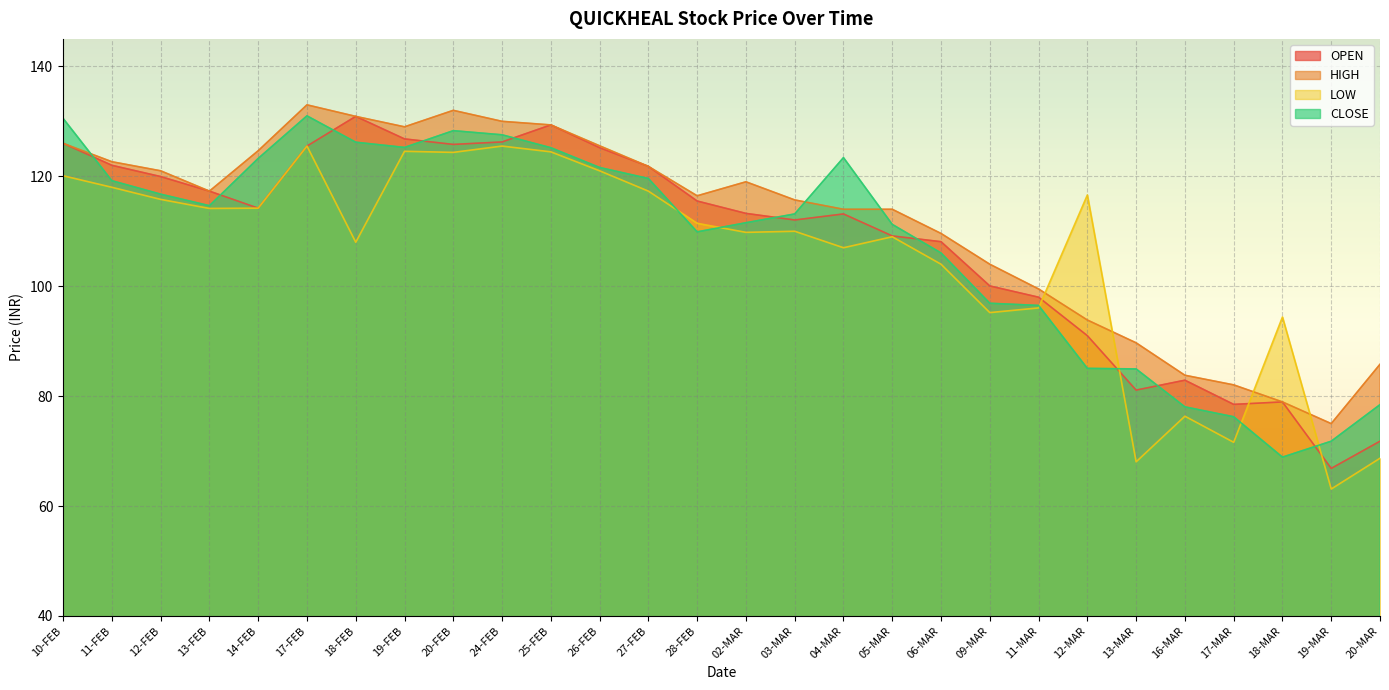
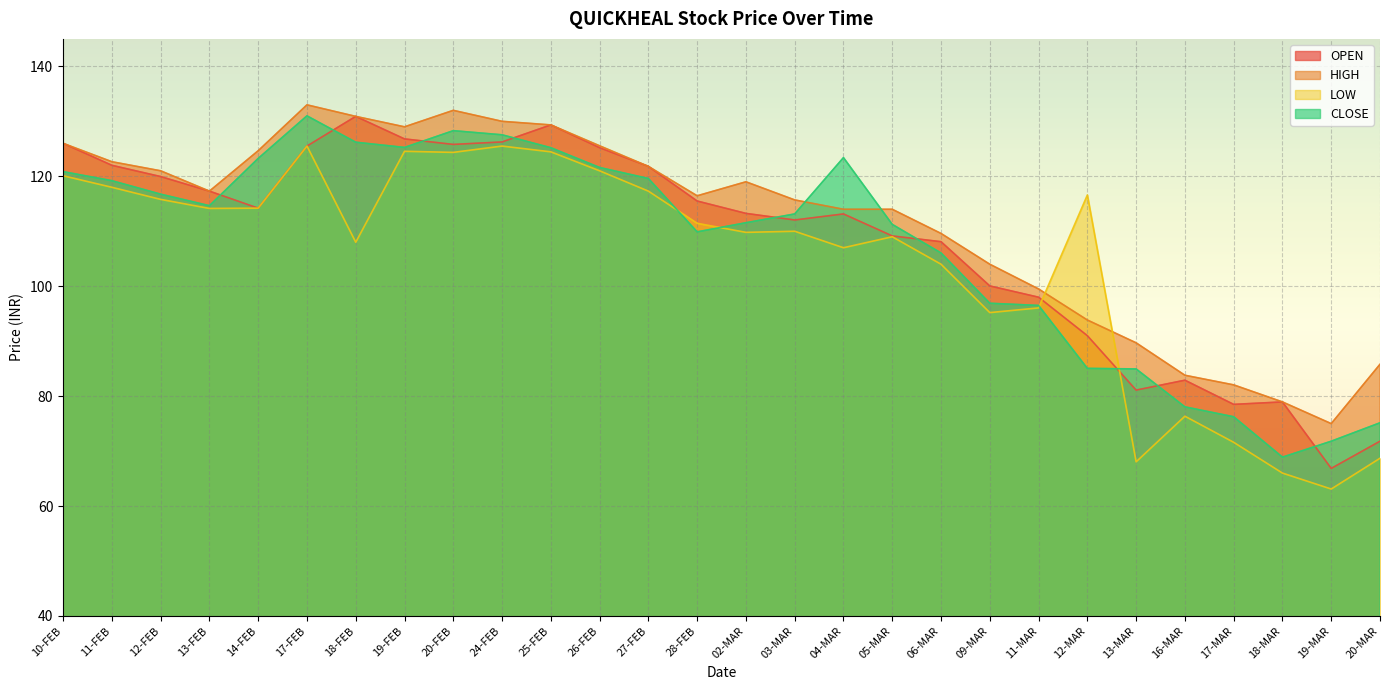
CLOSE, 10-FEB: 131 -> 121
LOW, 18-MAR: 94 -> 66
CLOSE, 20-MAR: 78 -> 75
